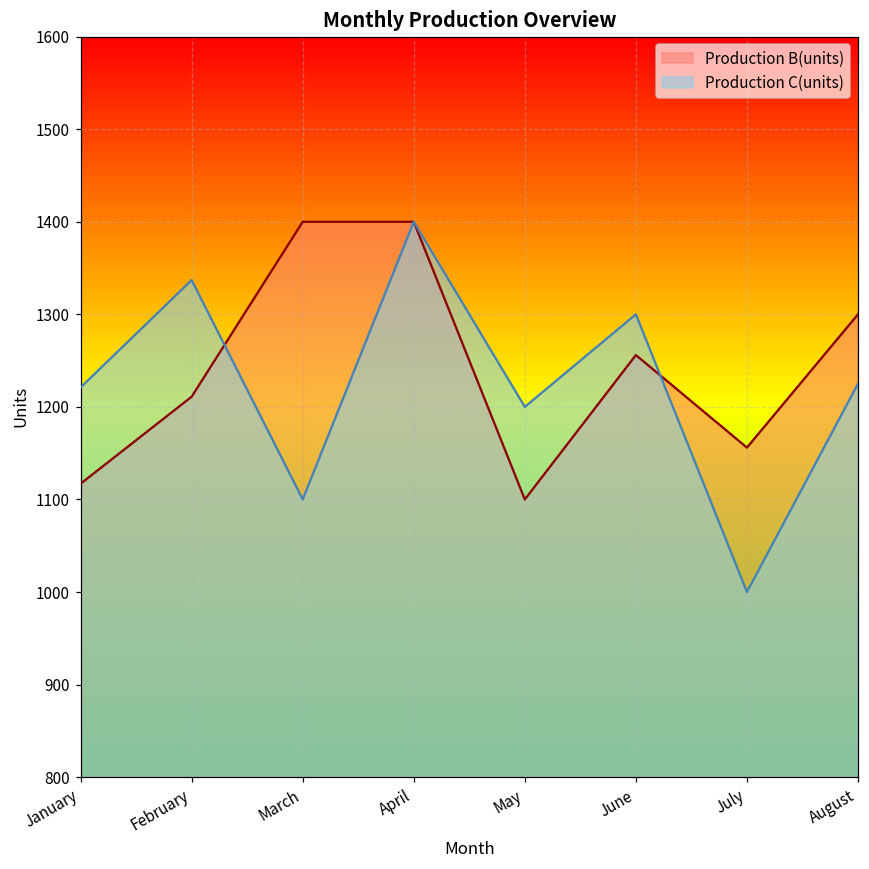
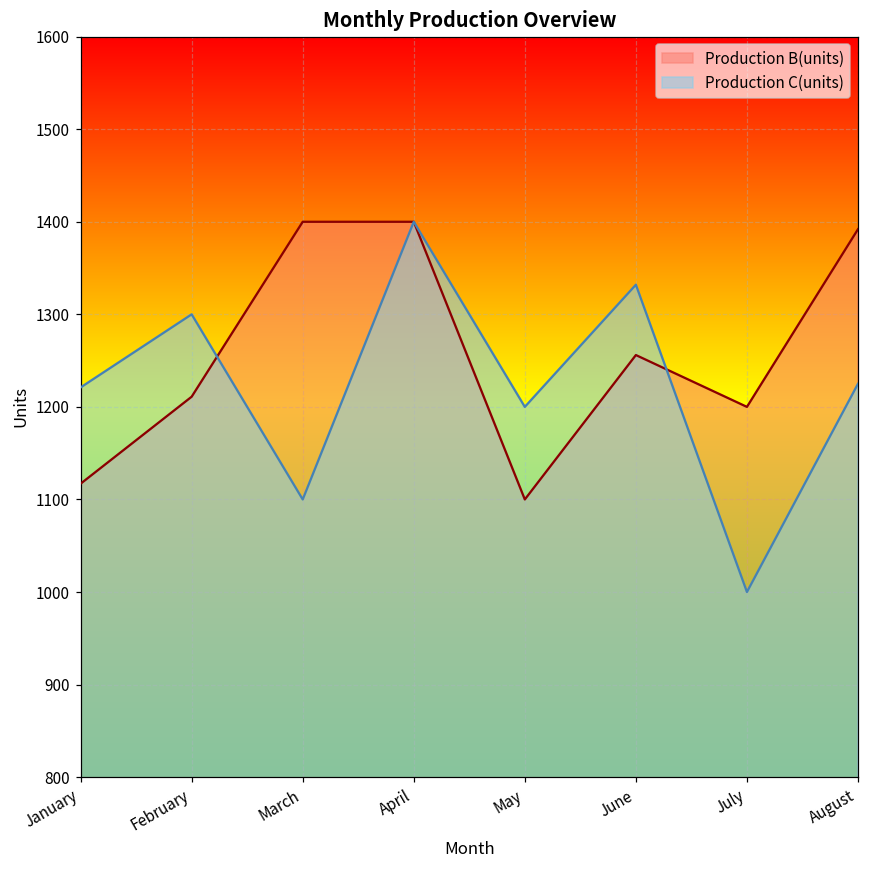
Production C(units), February: 1340 -> 1300
Production C(units), June: 1300 -> 1330
Production B(units), July: 1160 -> 1200
Production B(units), August: 1300 -> 1390
